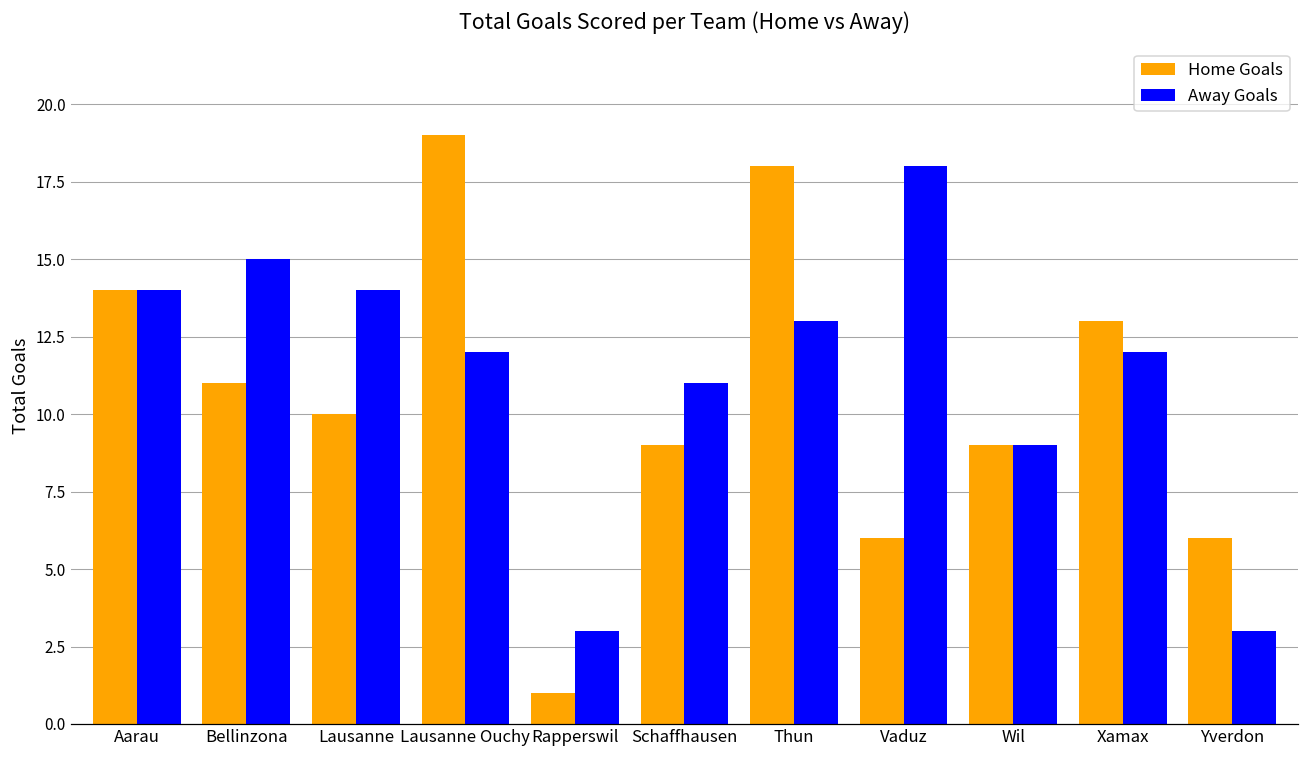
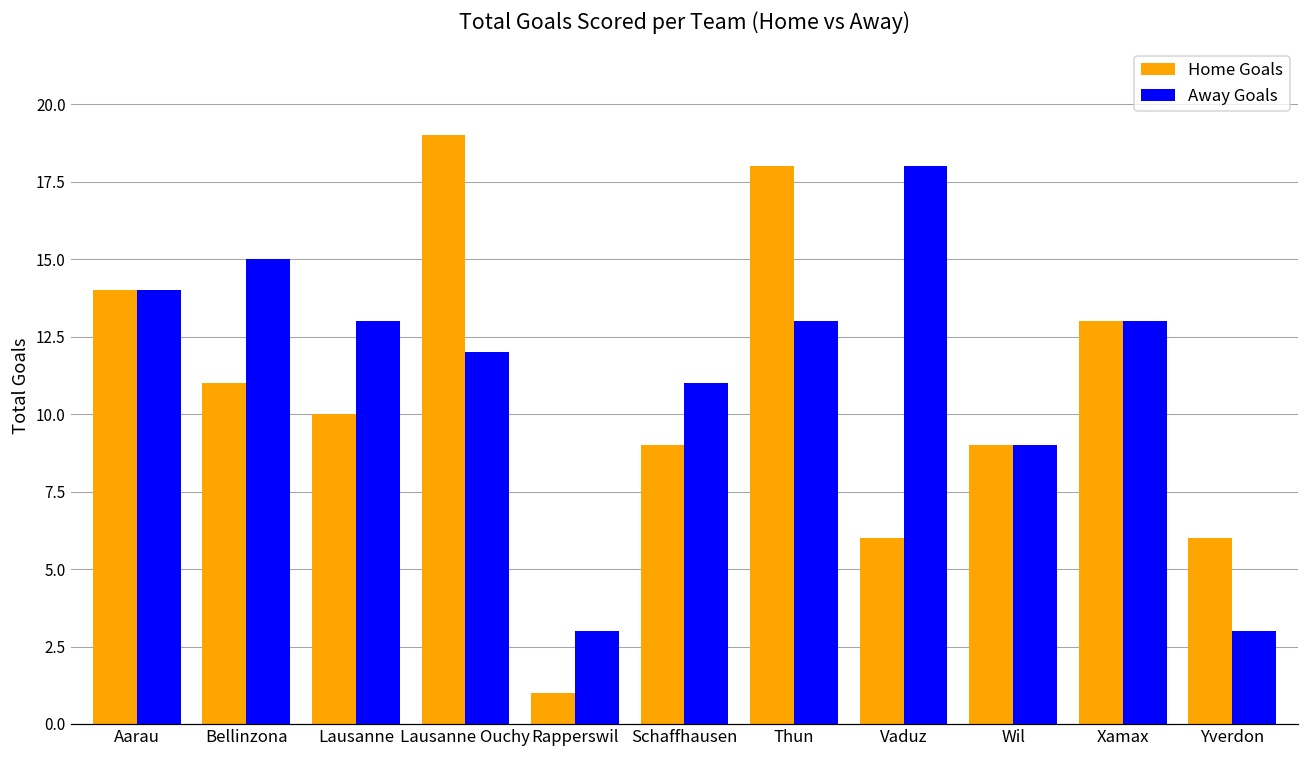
Away Goals, Lausanne: 14 -> 13
Away Goals, Xamax: 12 -> 13
